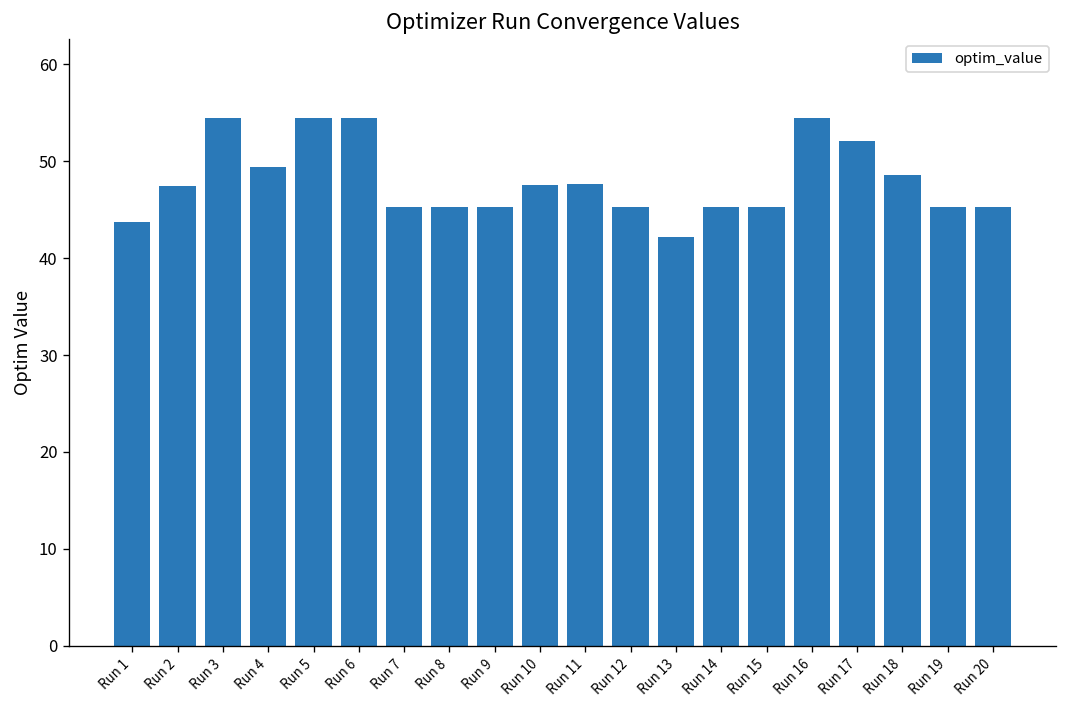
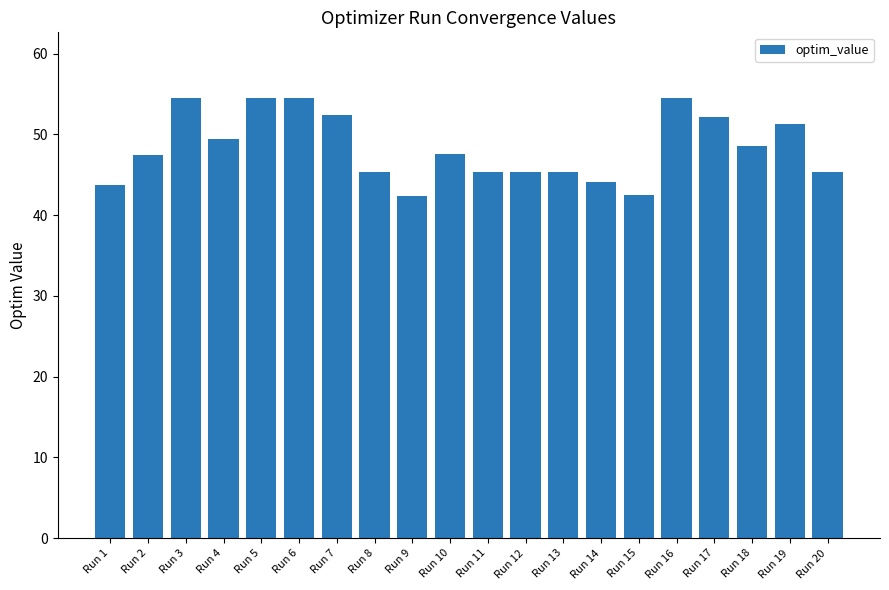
Run 7: 45 -> 52
Run 9: 45 -> 42
Run 11: 48 -> 45
Run 13: 42 -> 45
Run 14: 45 -> 44
Run 15: 45 -> 43
Run 19: 45 -> 51
